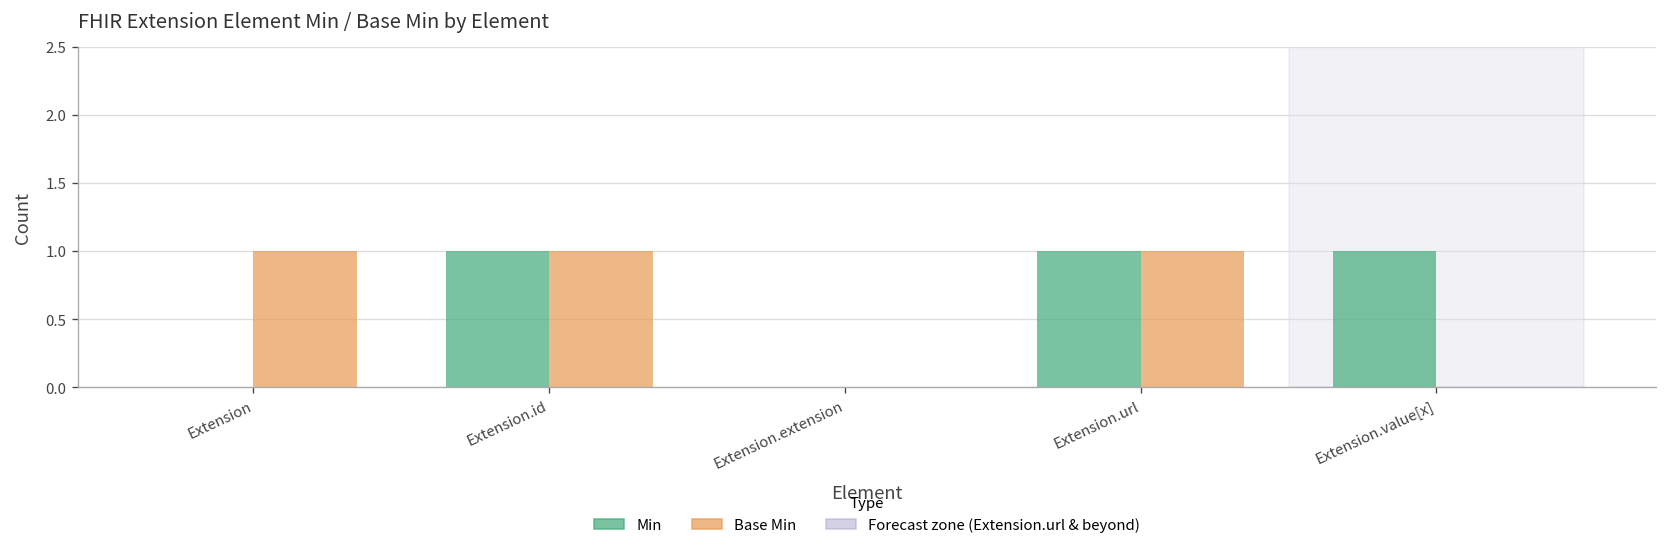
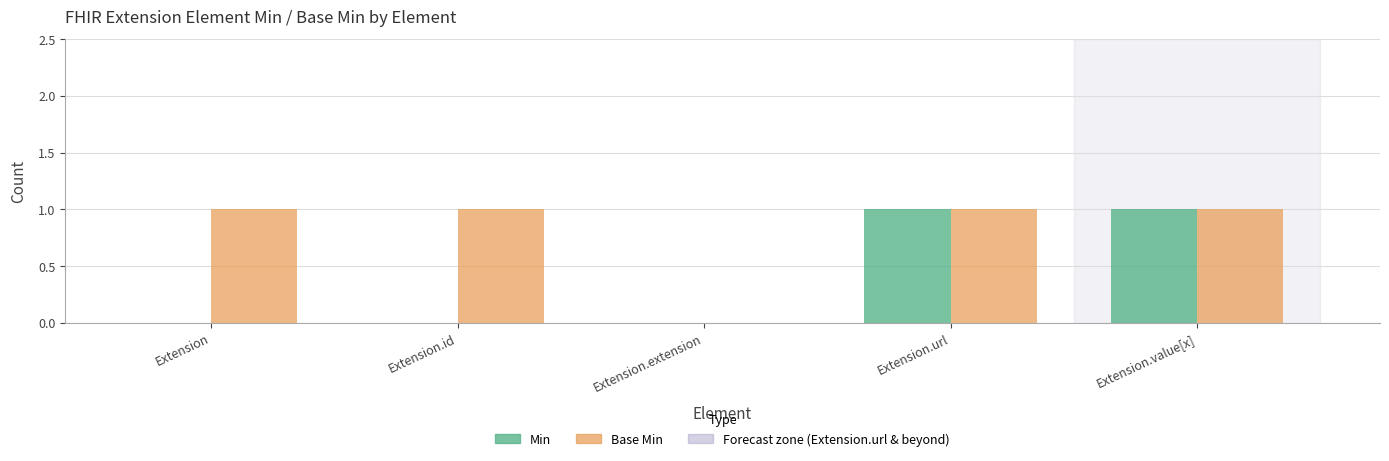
Min, Extension.id: 1 -> 0
Base Min, Extension.value[x]: 0 -> 1
